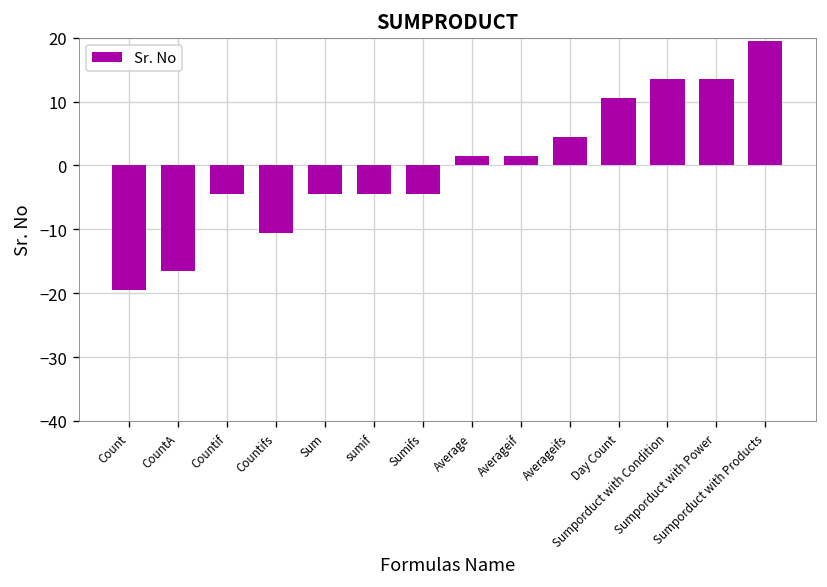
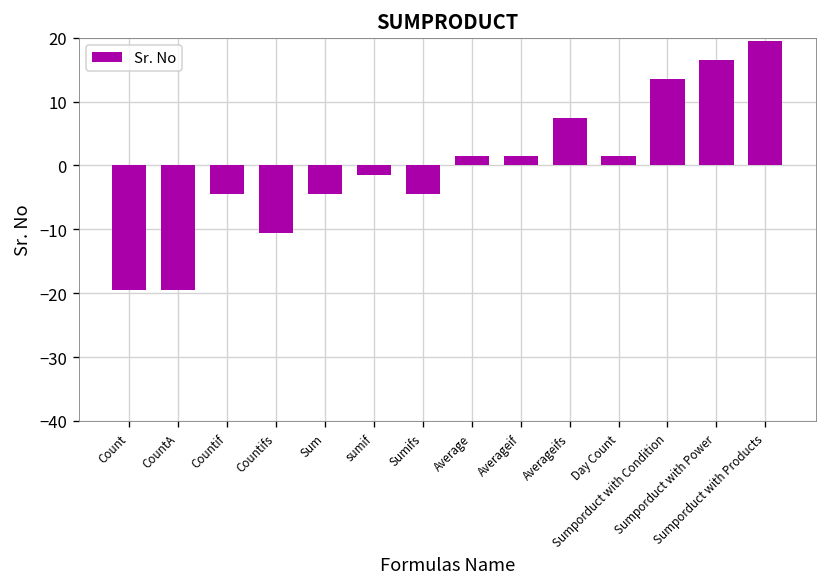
CountA: -17 -> -20
sumif: -5 -> -2
Averageifs: 5 -> 8
Day Count: 11 -> 2
Sumporduct with Power: 14 -> 17
